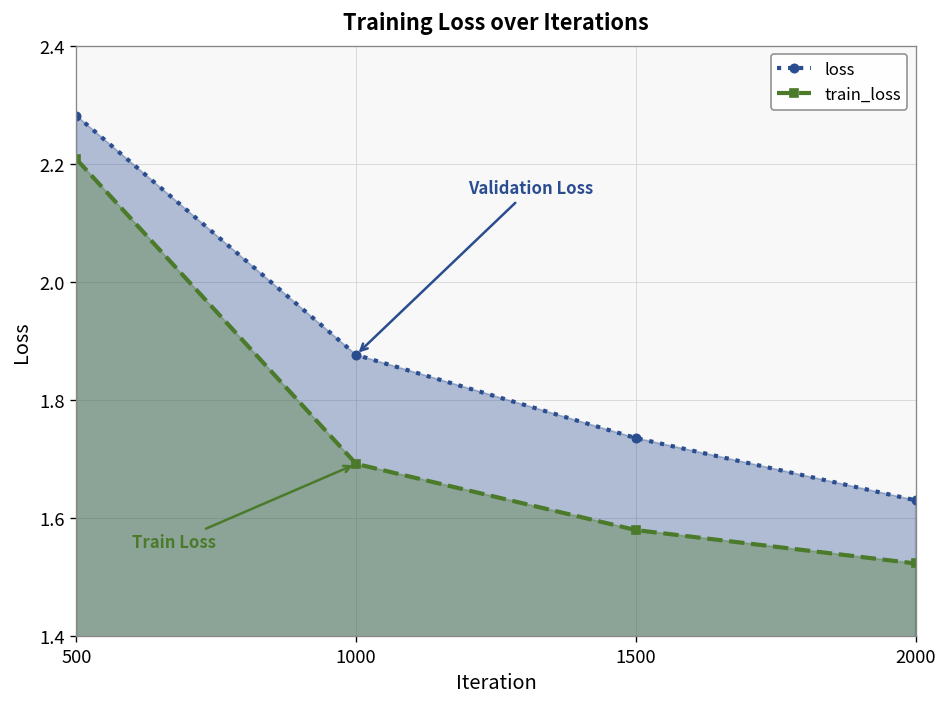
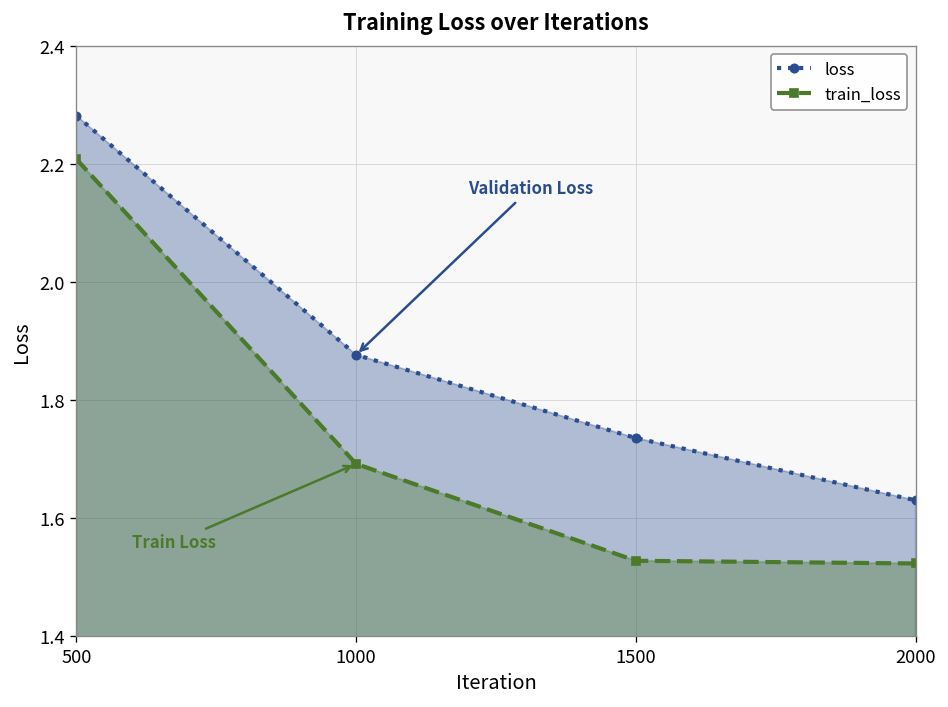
train_loss, 1500: 1.58 -> 1.53
